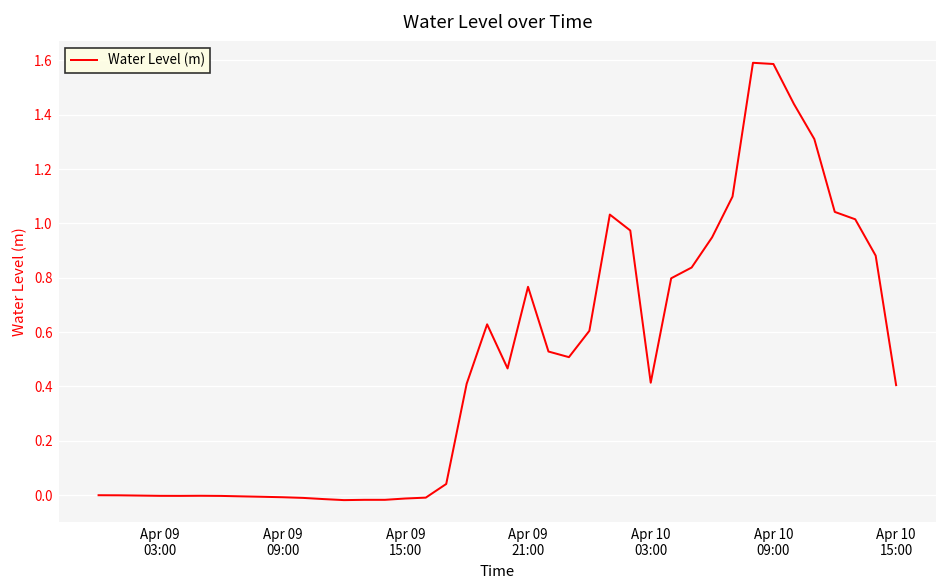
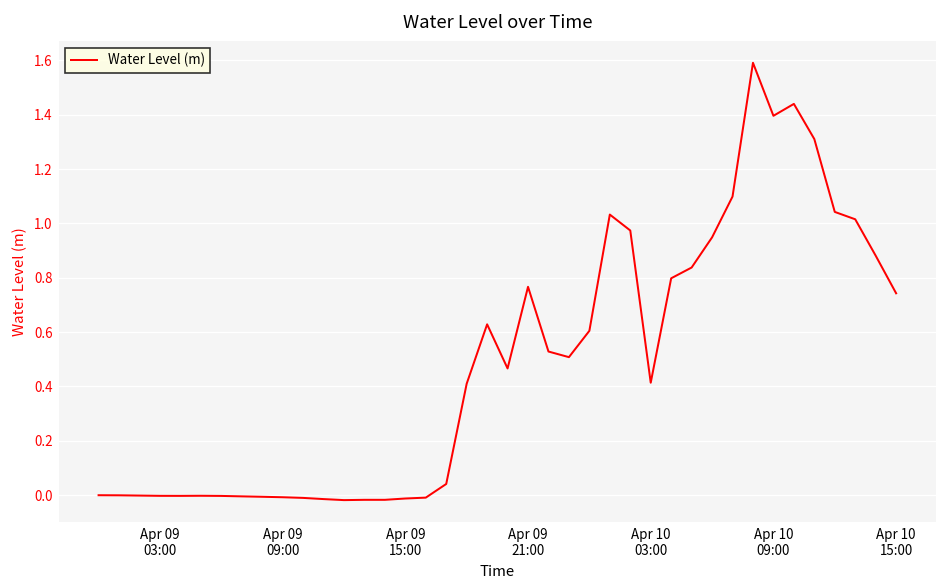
Apr 10 09:00: 1.59 -> 1.40
Apr 10 15:00: 0.40 -> 0.74
